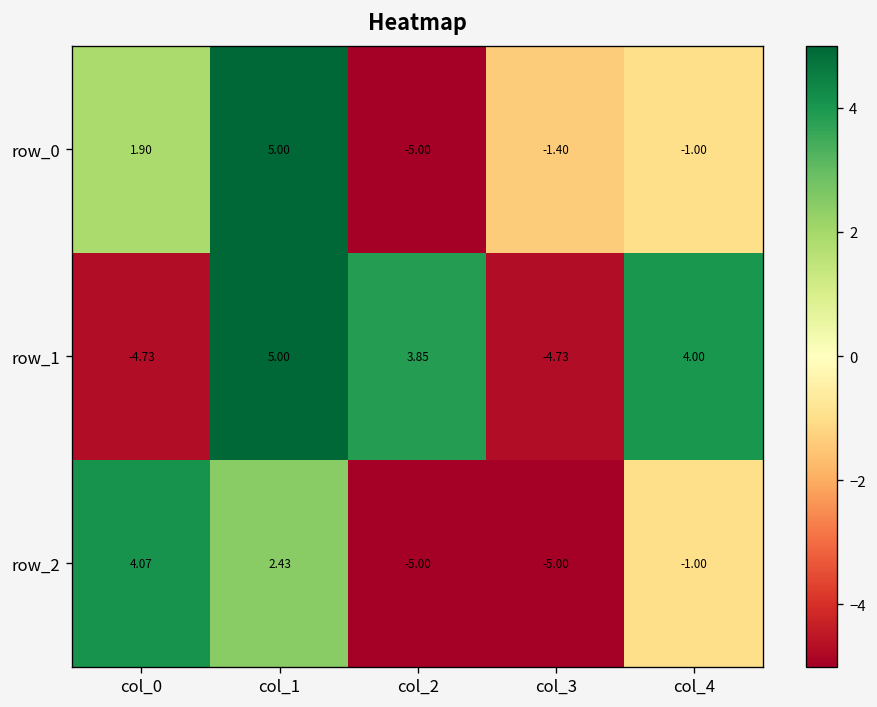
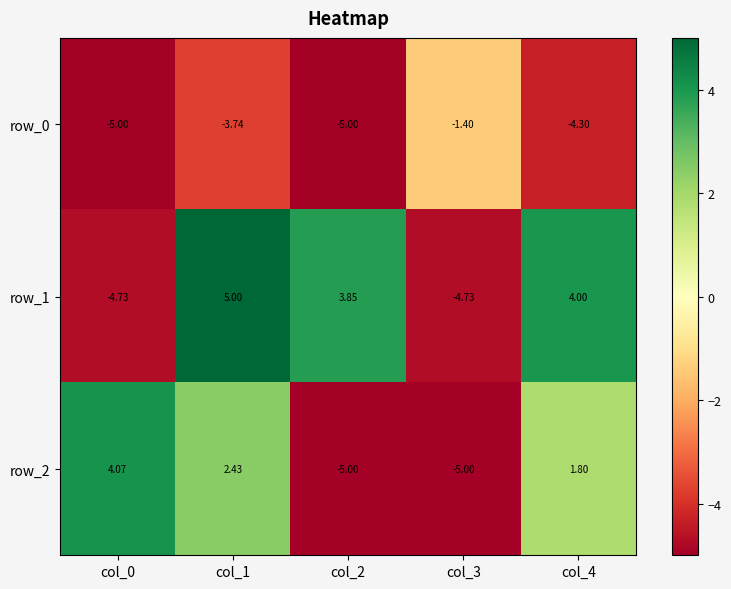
row_0, col_0: 1.90 -> -5.00
row_0, col_1: 5.00 -> -3.74
row_0, col_4: -1.00 -> -4.30
row_2, col_4: -1.00 -> 1.80
